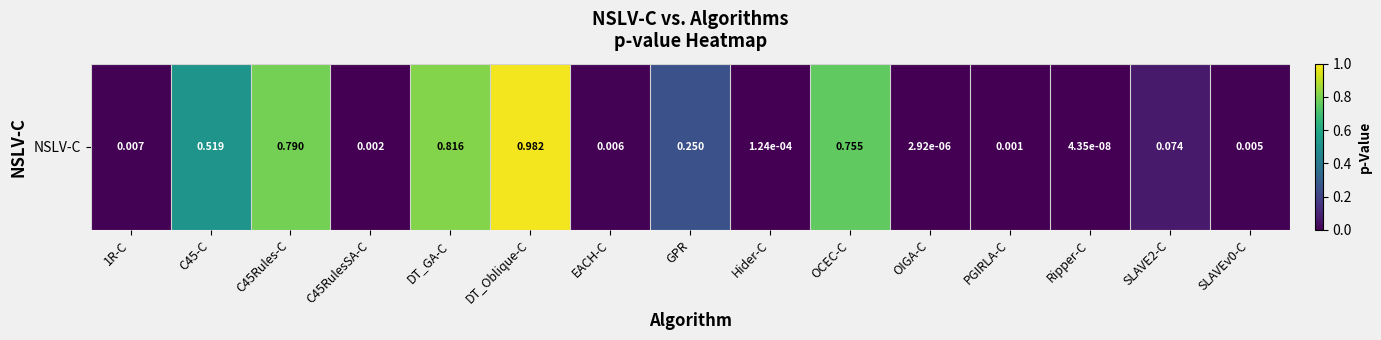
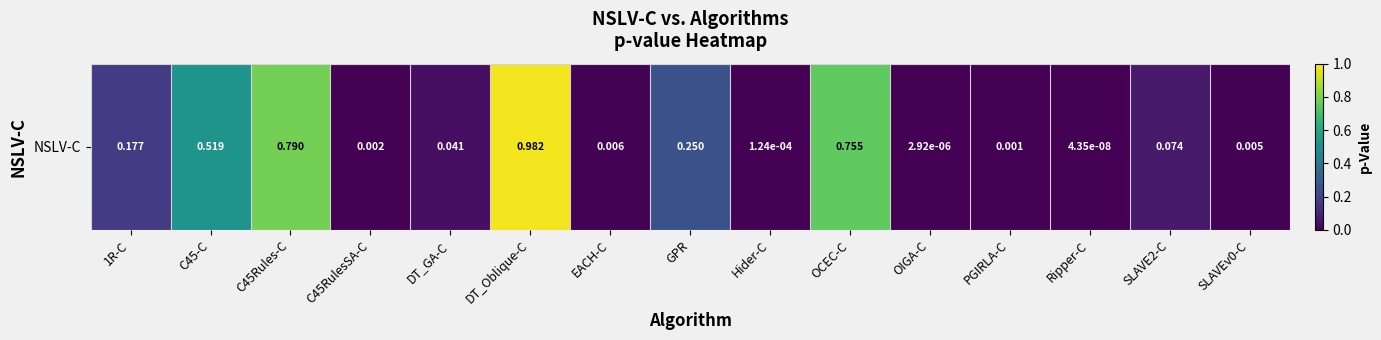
NSLV-C, 1R-C: 0.007 -> 0.177
NSLV-C, DT_GA-C: 0.816 -> 0.041
